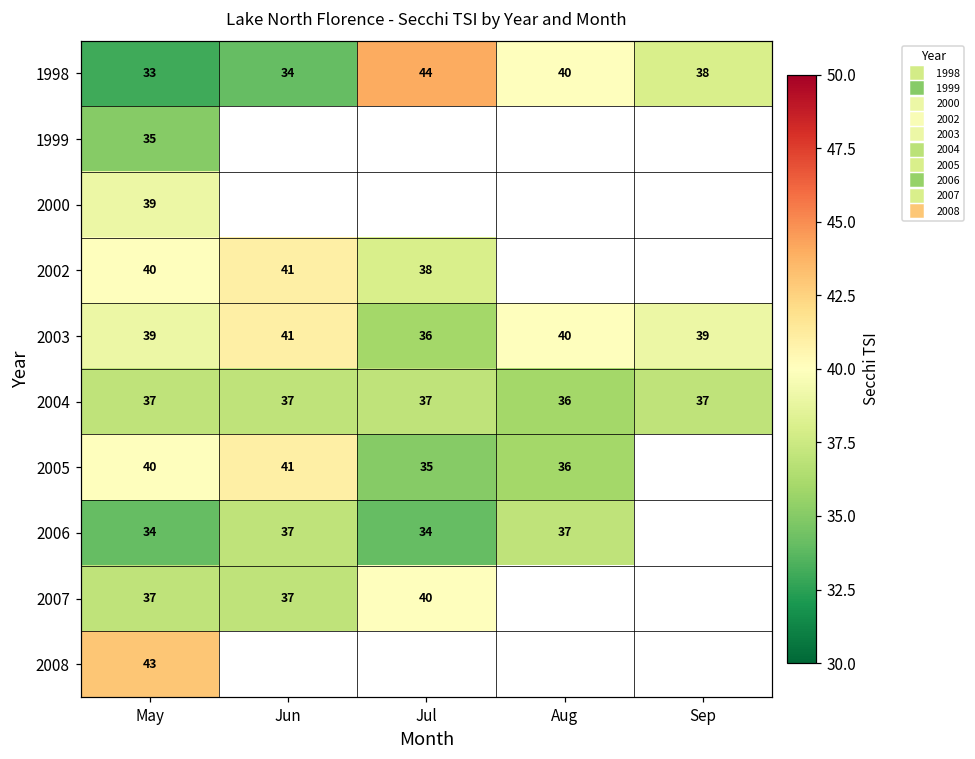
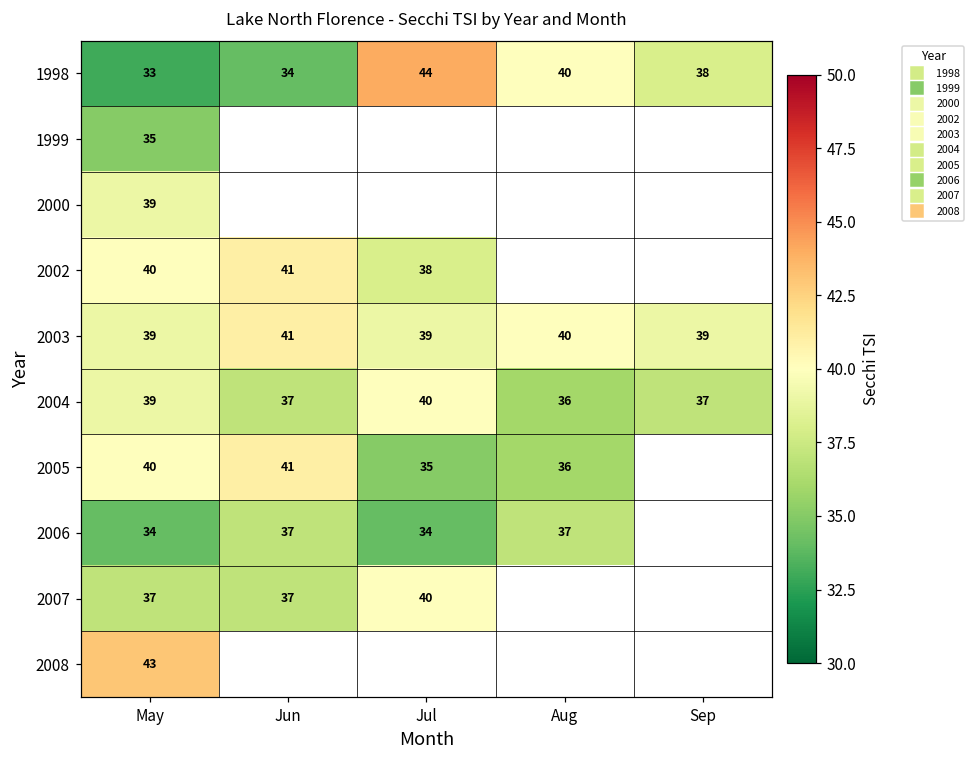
2003, Jul: 36 -> 39
2004, May: 37 -> 39
2004, Jul: 37 -> 40
